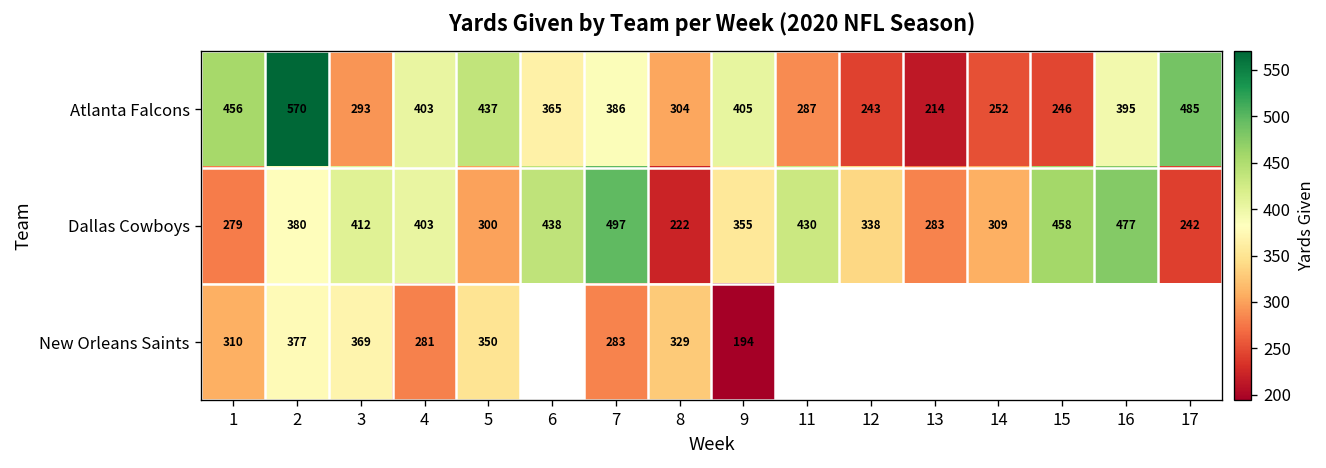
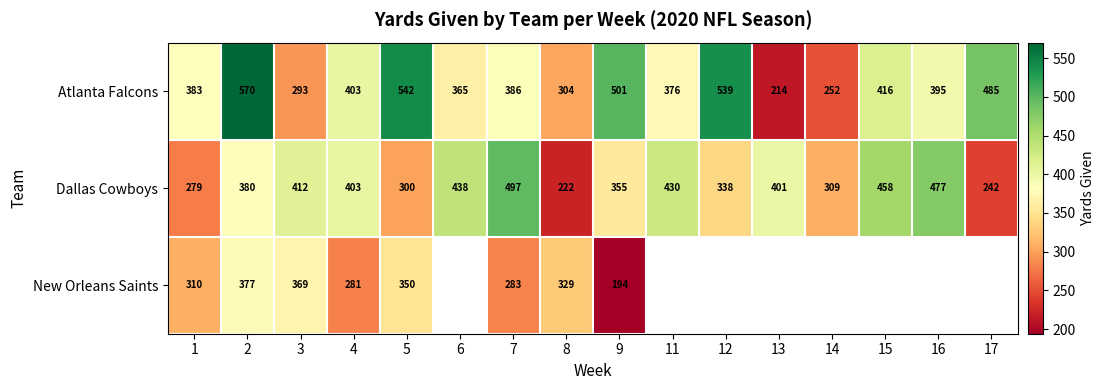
Atlanta Falcons, 1: 456 -> 383
Atlanta Falcons, 5: 437 -> 542
Atlanta Falcons, 9: 405 -> 501
Atlanta Falcons, 11: 287 -> 376
Atlanta Falcons, 12: 243 -> 539
Atlanta Falcons, 15: 246 -> 416
Dallas Cowboys, 13: 283 -> 401
